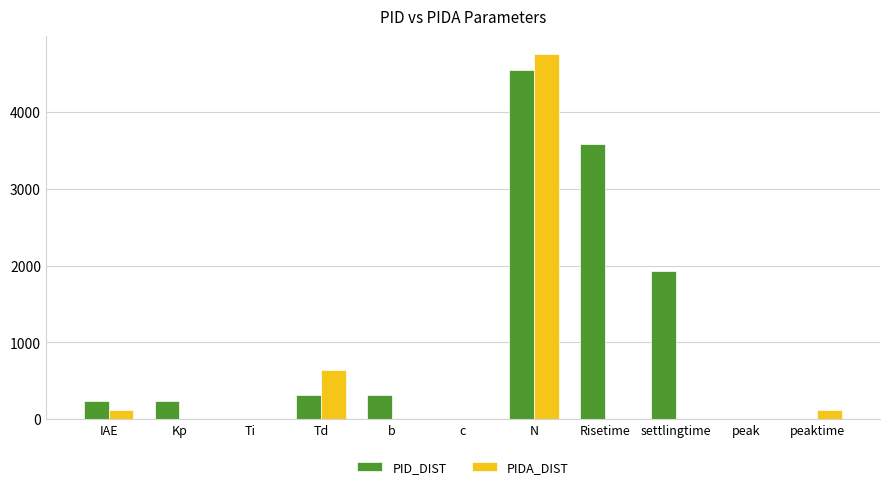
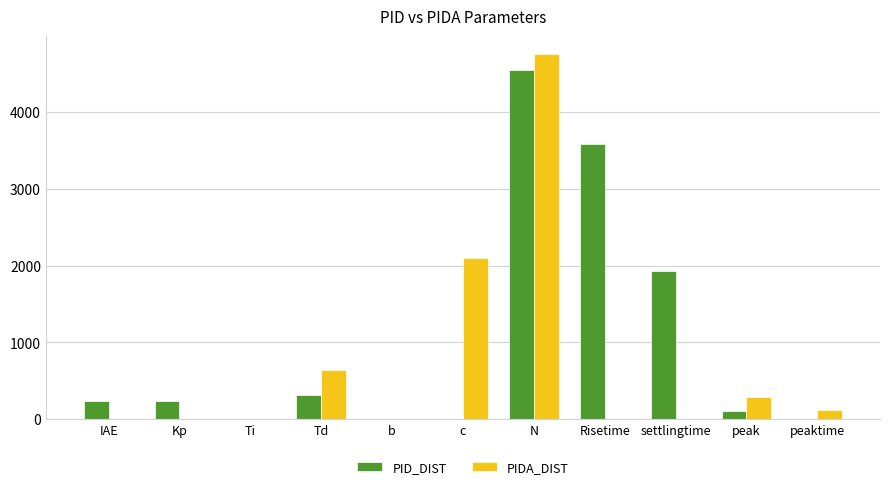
PIDA_DIST, IAE: 100 -> 0
PID_DIST, b: 300 -> 0
PIDA_DIST, c: 0 -> 2100
PID_DIST, peak: 0 -> 100
PIDA_DIST, peak: 0 -> 300
